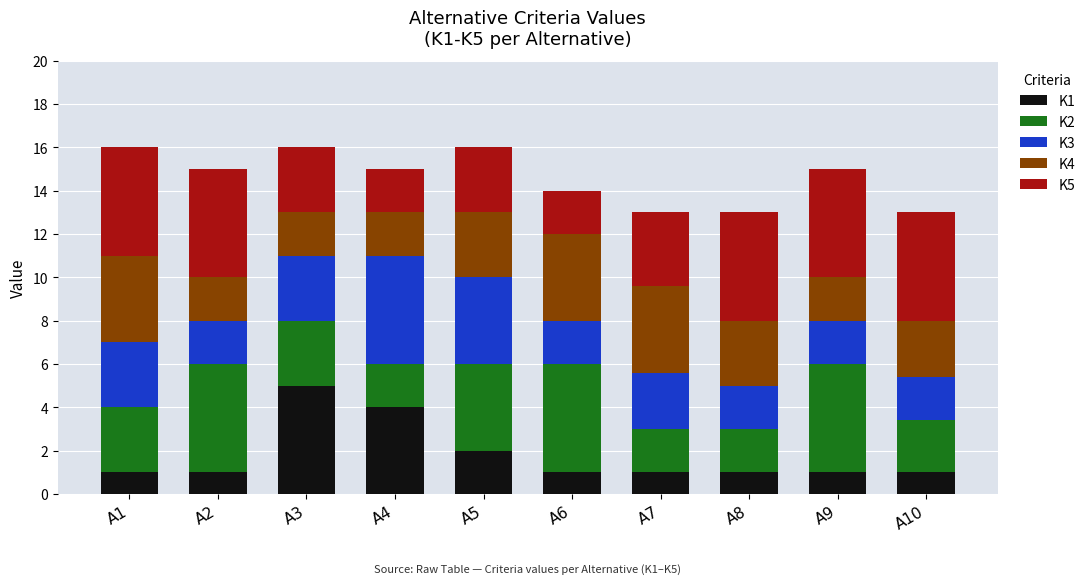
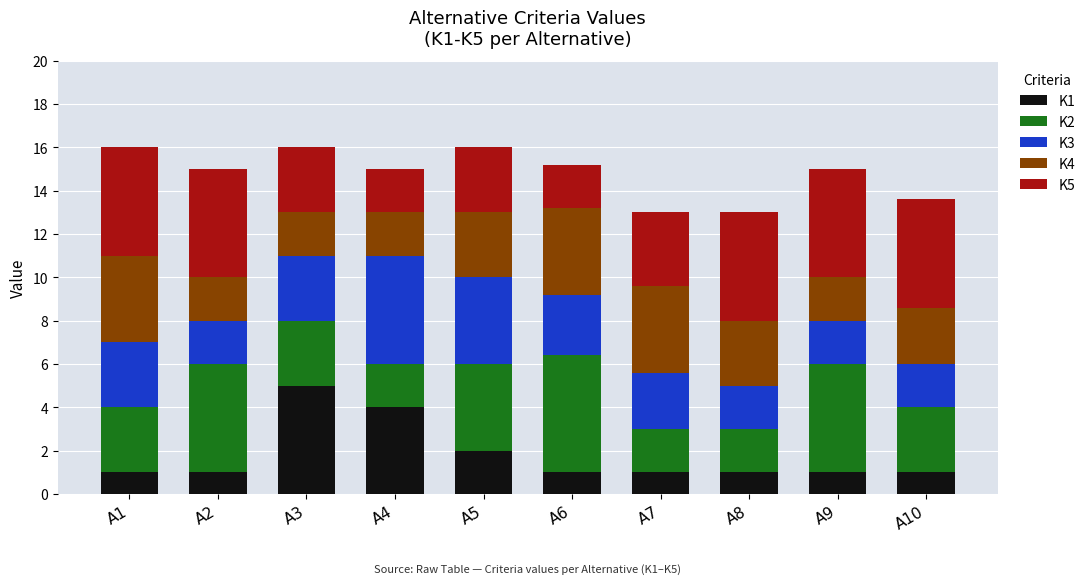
K2, A6: 5.0 -> 5.4
K3, A6: 2.0 -> 2.8
K2, A10: 2.4 -> 3.0
